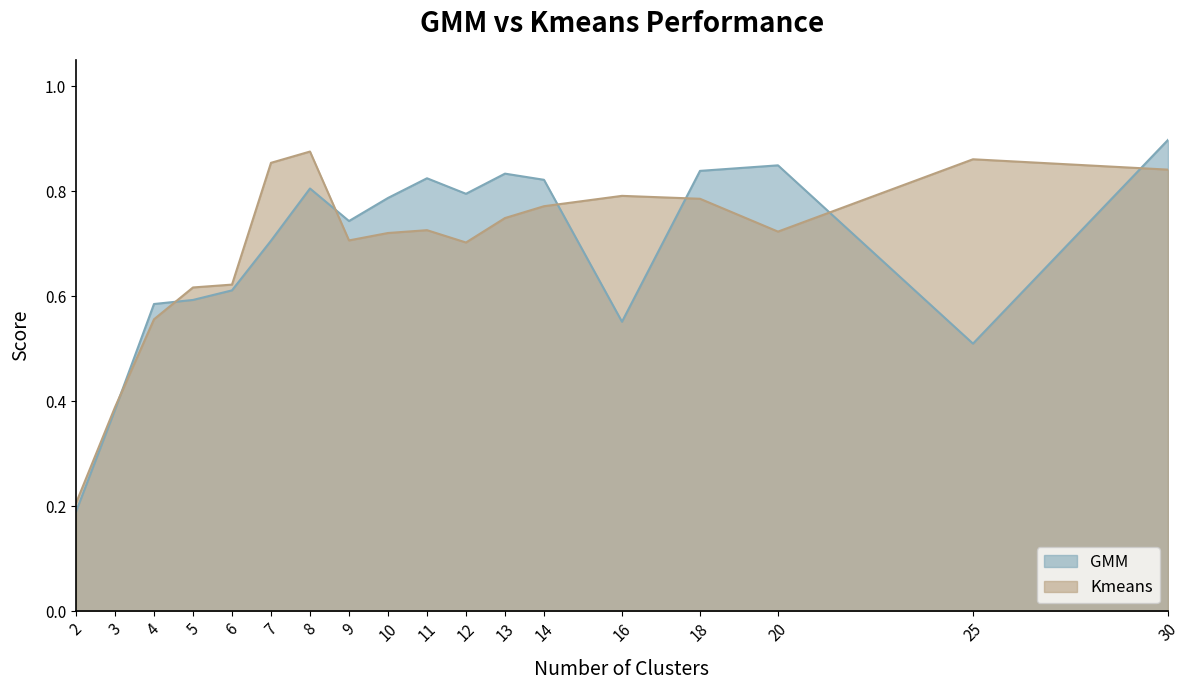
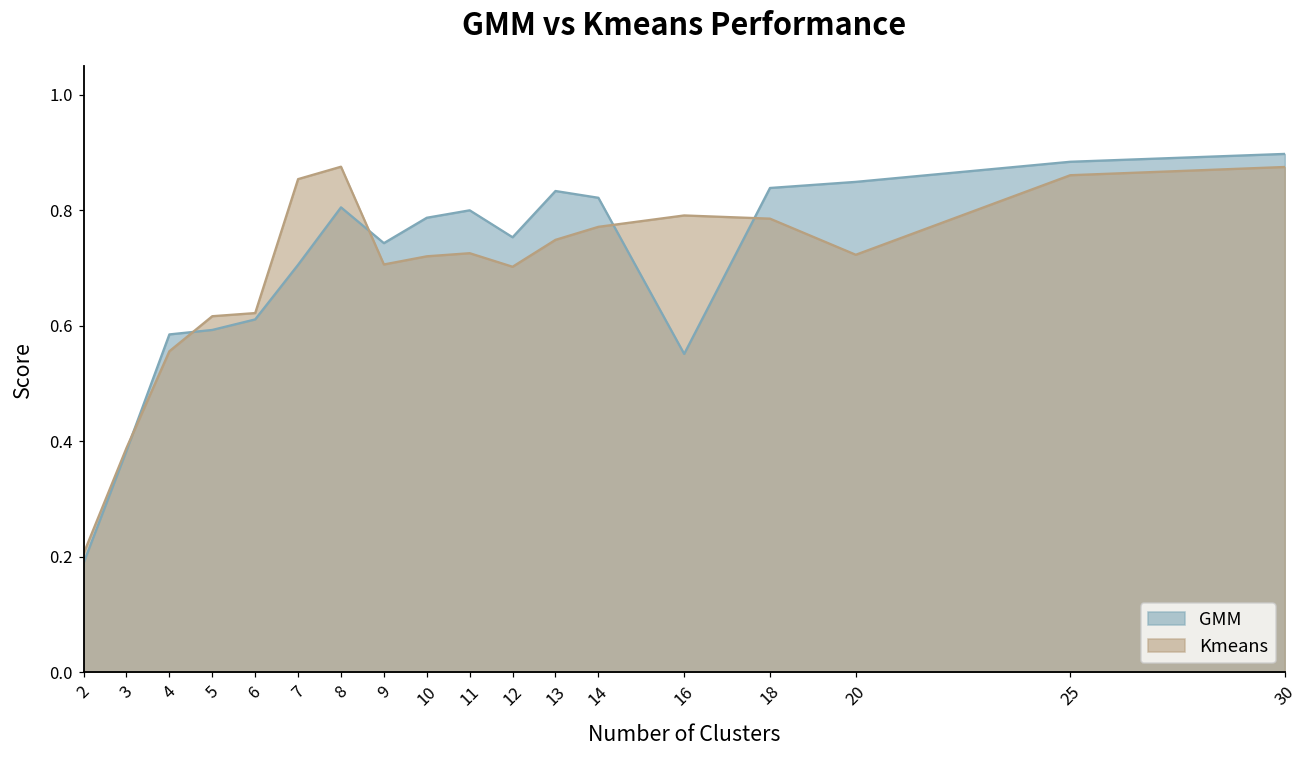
GMM, 11: 0.82 -> 0.80
GMM, 12: 0.79 -> 0.75
GMM, 25: 0.51 -> 0.88
Kmeans, 30: 0.84 -> 0.87
